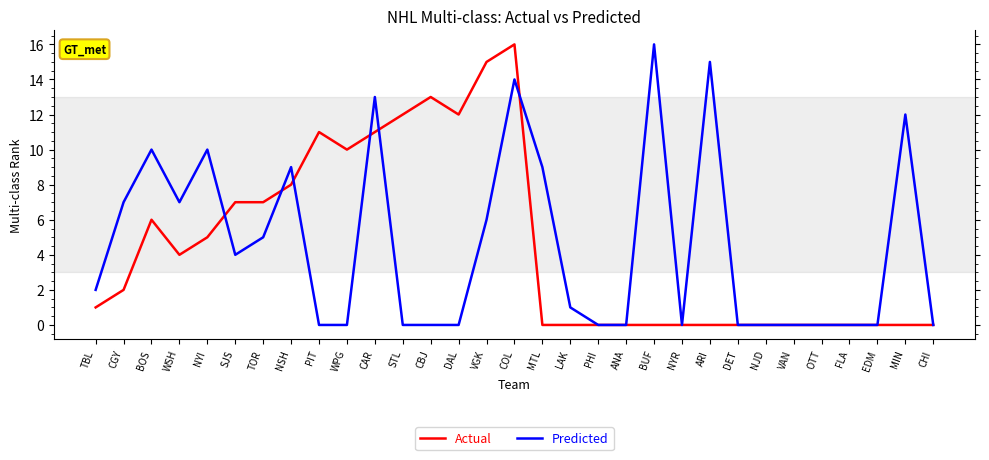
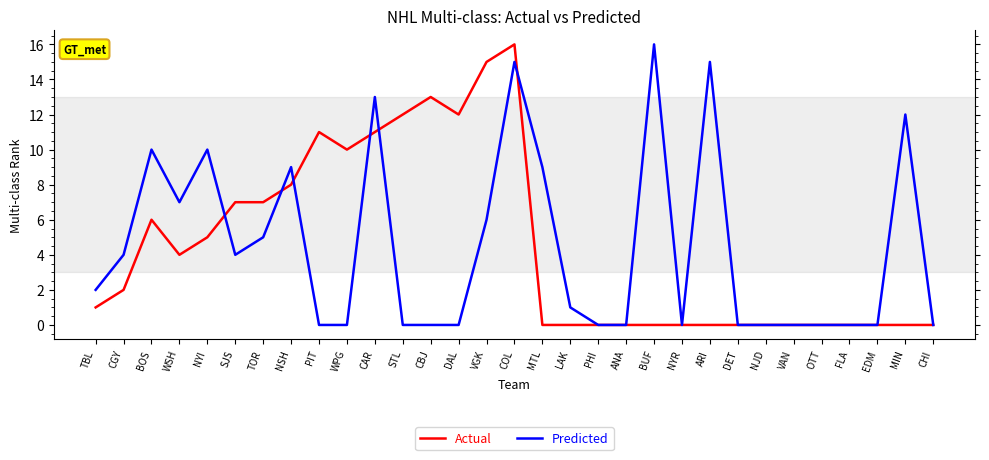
Predicted, CGY: 7 -> 4
Predicted, COL: 14 -> 15
